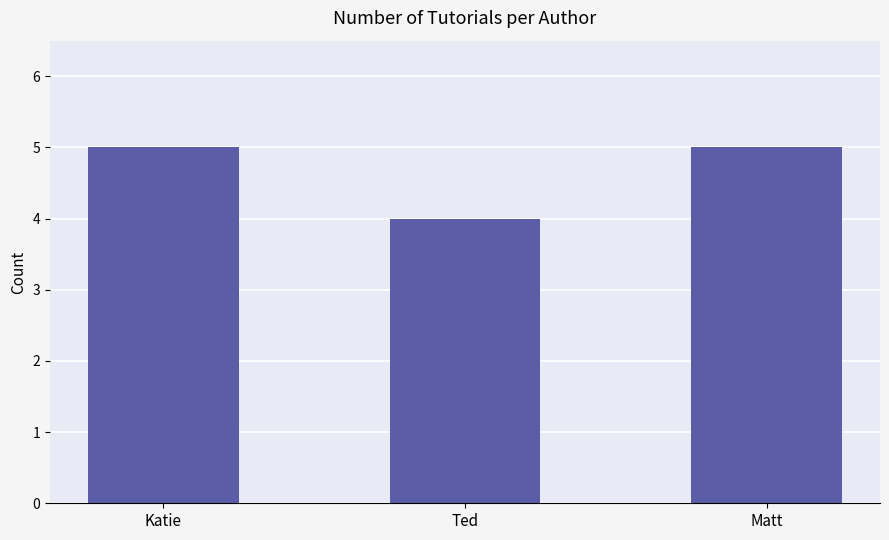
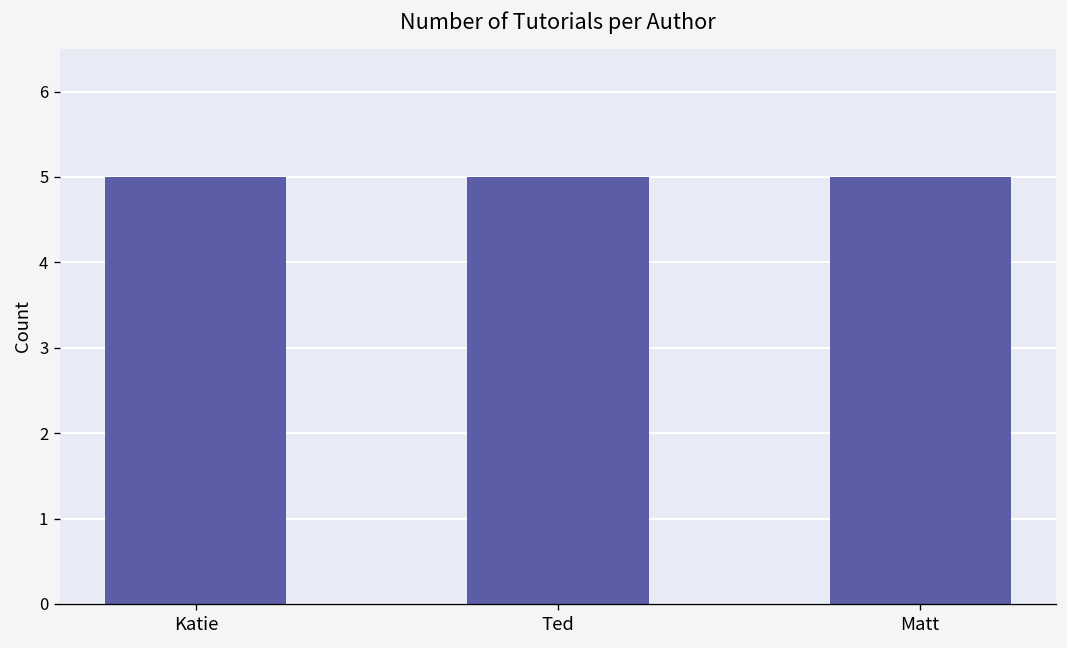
Ted: 4 -> 5
